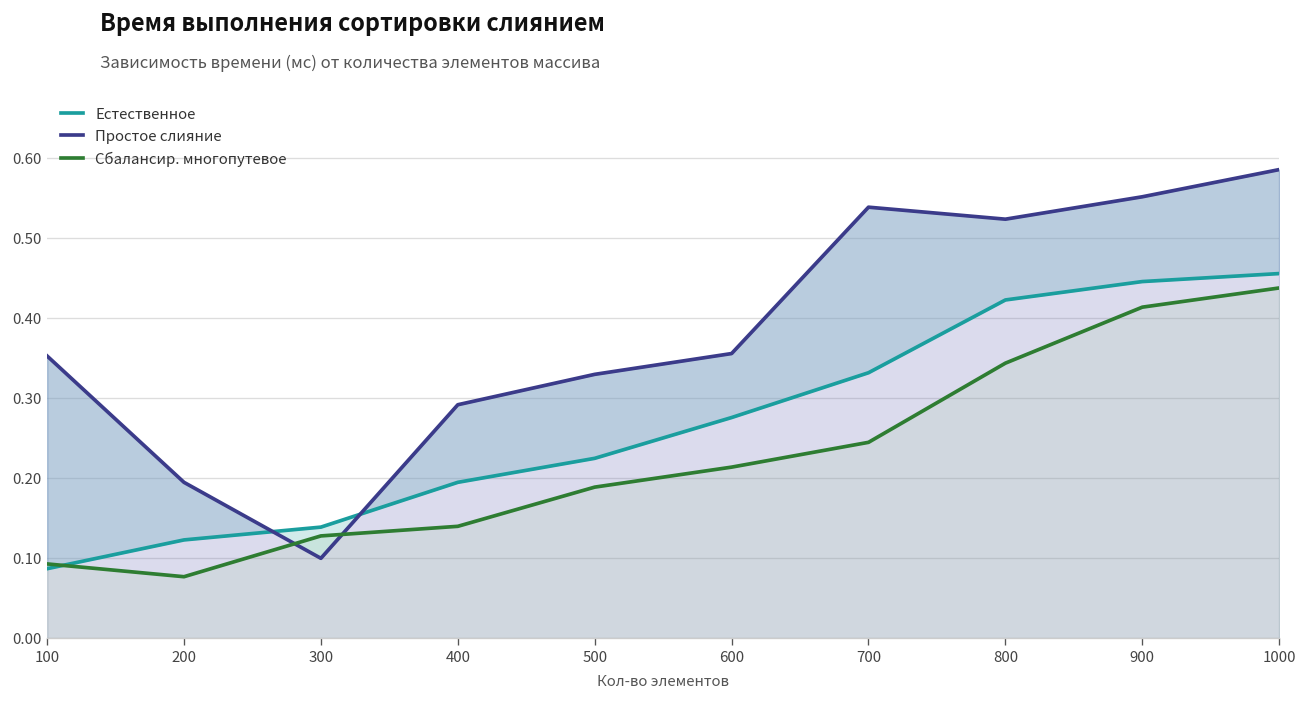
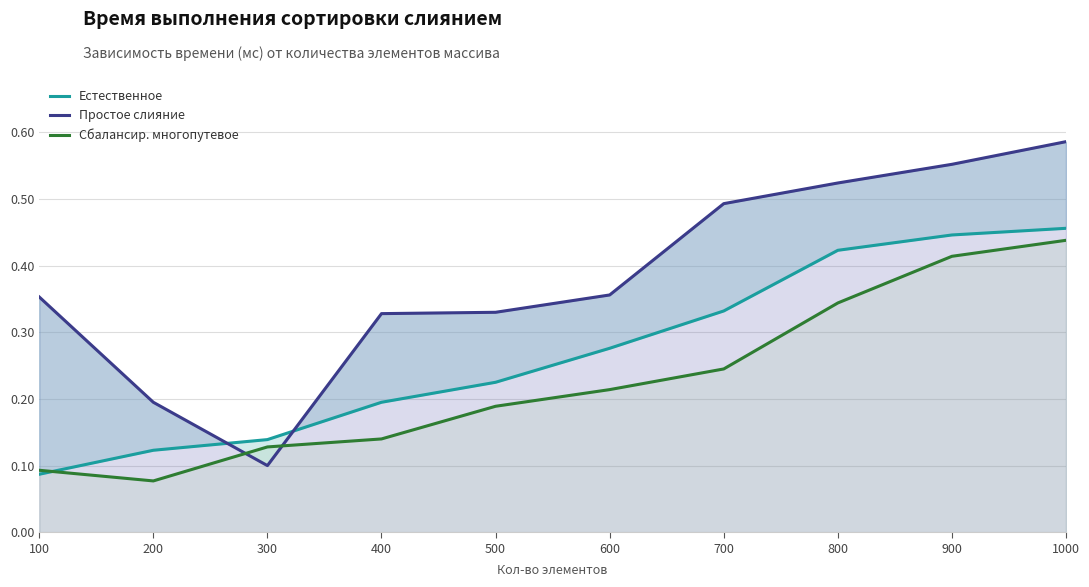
Простое слияние, 400: 0.29 -> 0.33
Простое слияние, 700: 0.54 -> 0.49
